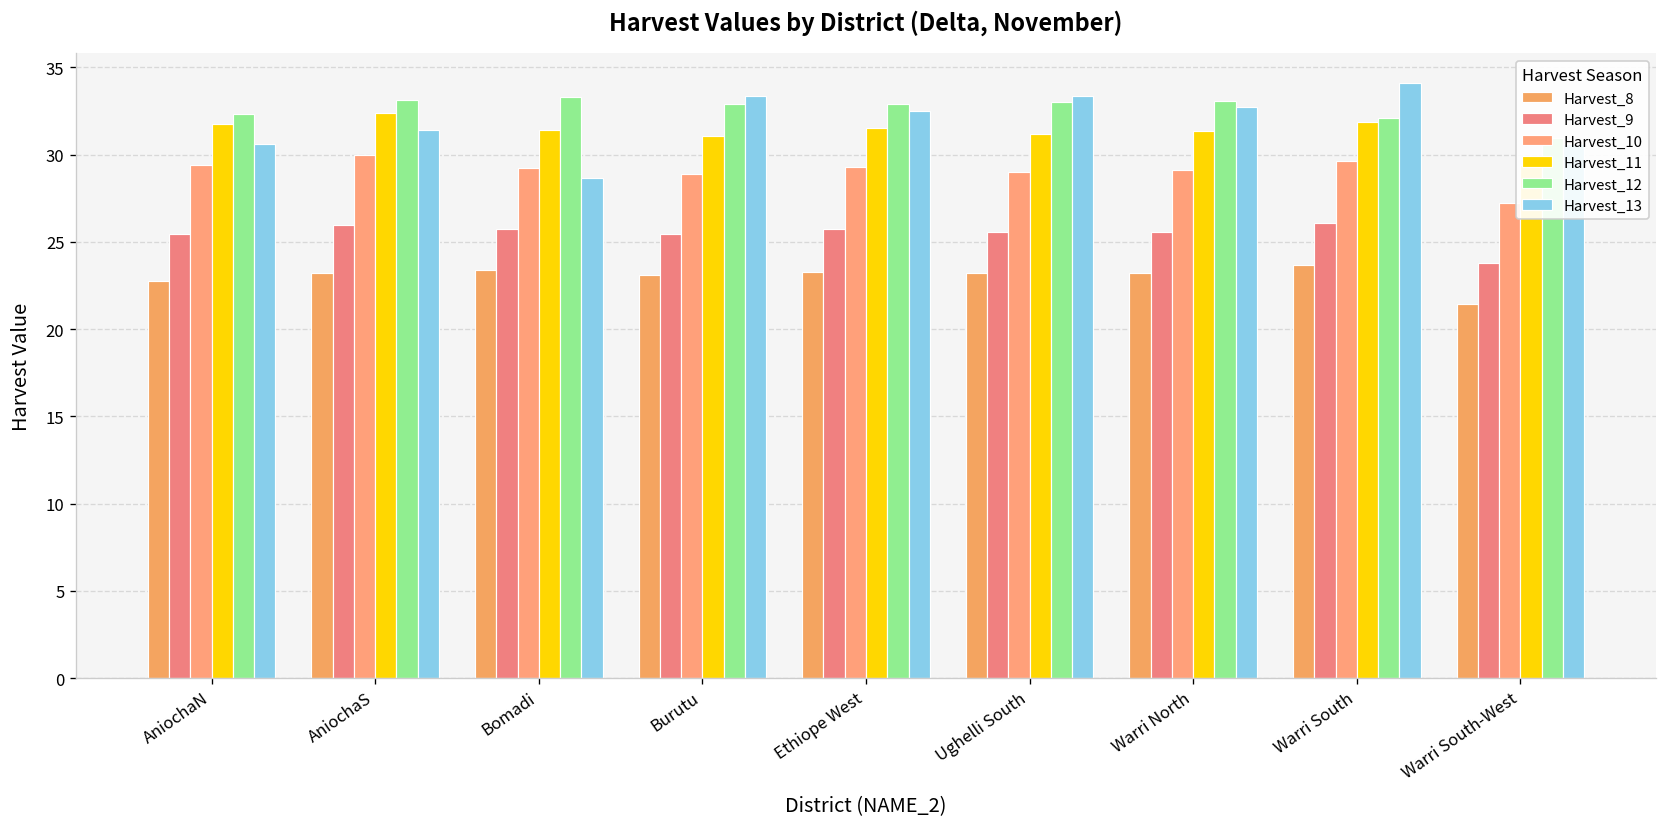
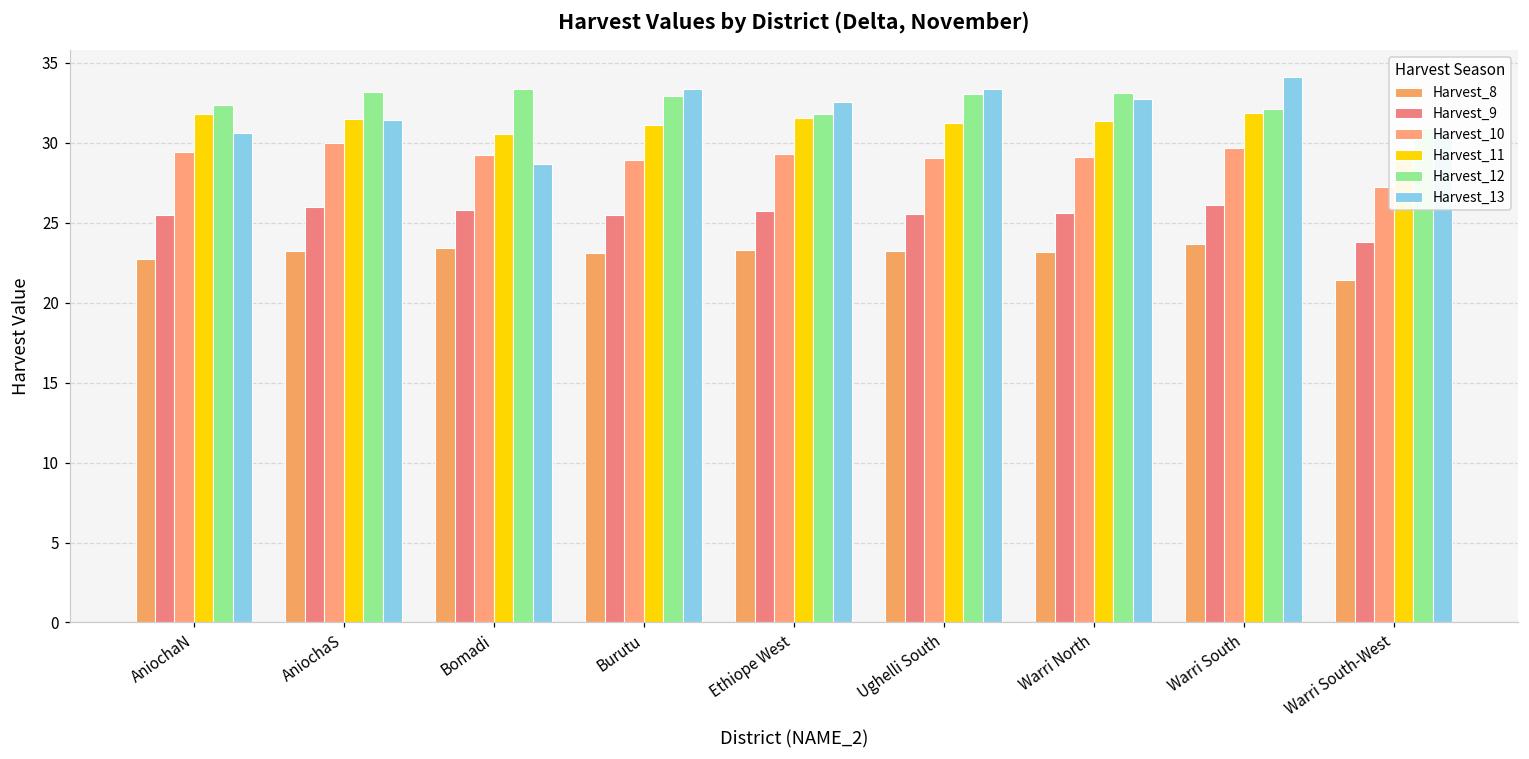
Harvest_11, AniochaS: 32.4 -> 31.5
Harvest_11, Bomadi: 31.4 -> 30.5
Harvest_12, Ethiope West: 32.9 -> 31.8
